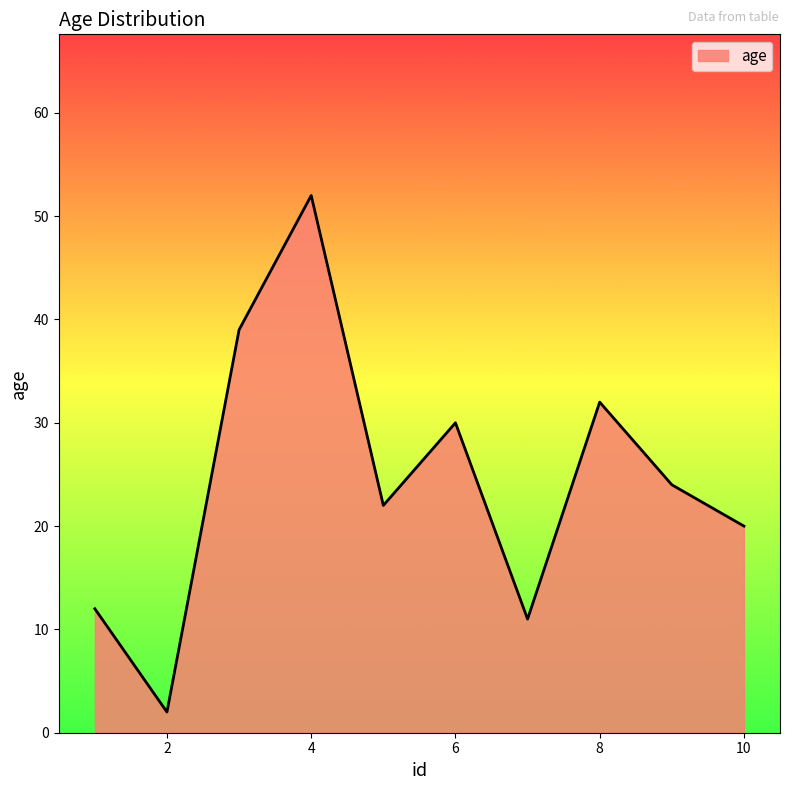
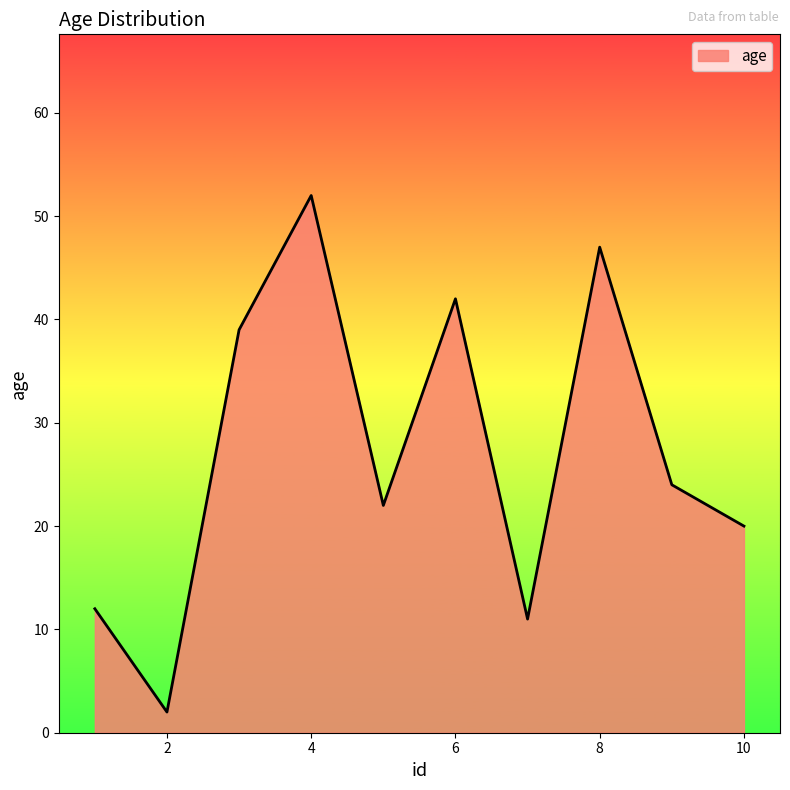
6: 30 -> 42
8: 32 -> 47
